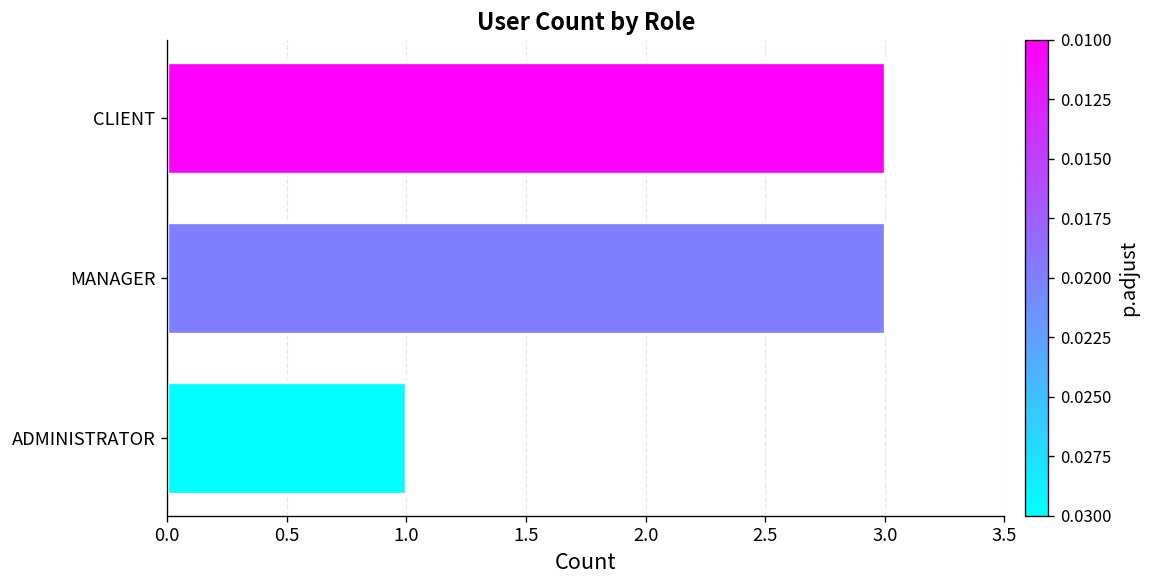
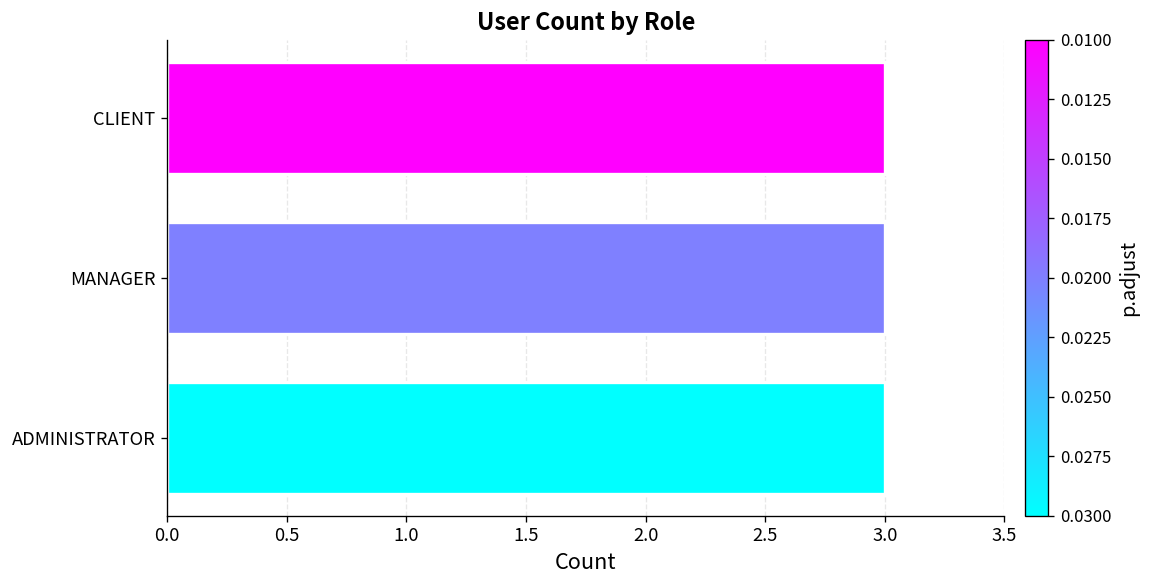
ADMINISTRATOR: 1 -> 3
